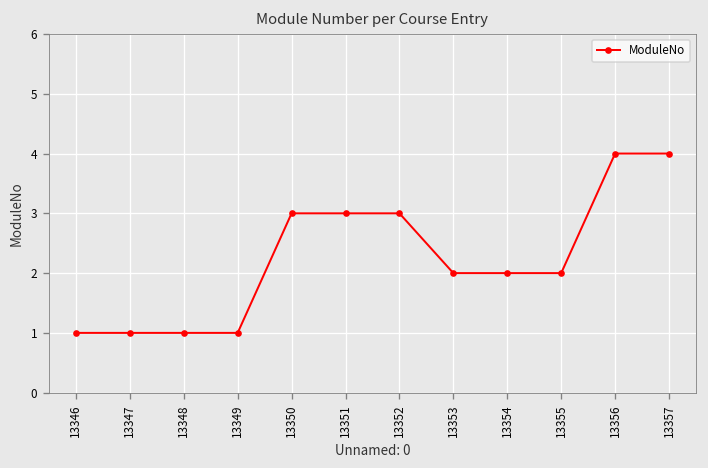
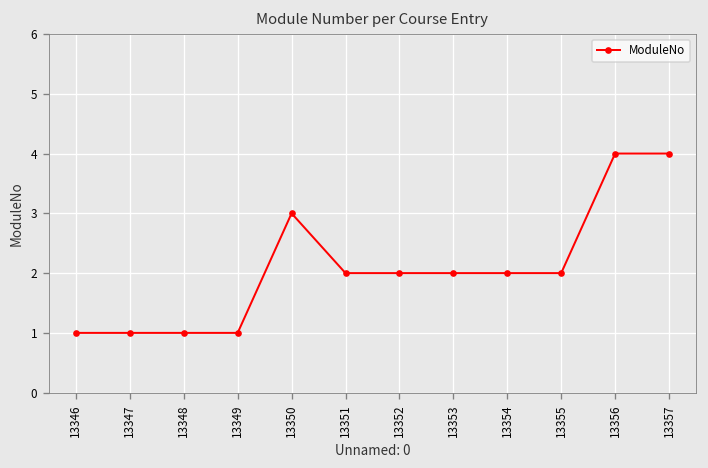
13351: 3 -> 2
13352: 3 -> 2
